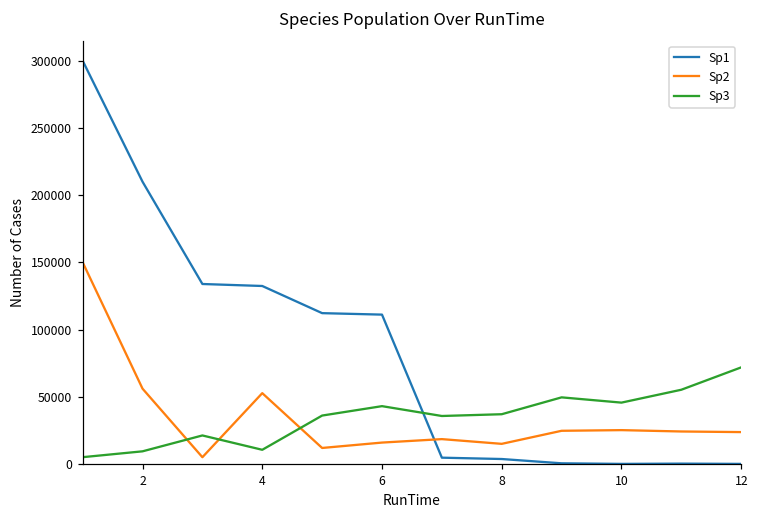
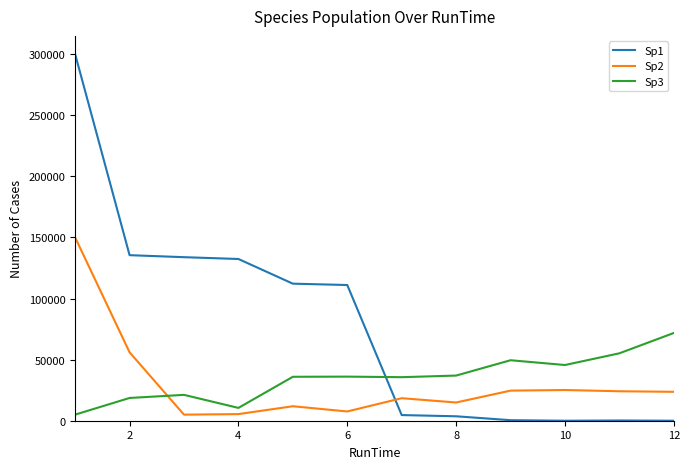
Sp1, 2: 210000 -> 136000
Sp3, 2: 9000 -> 19000
Sp2, 4: 53000 -> 5000
Sp2, 6: 16000 -> 8000
Sp3, 6: 43000 -> 36000
